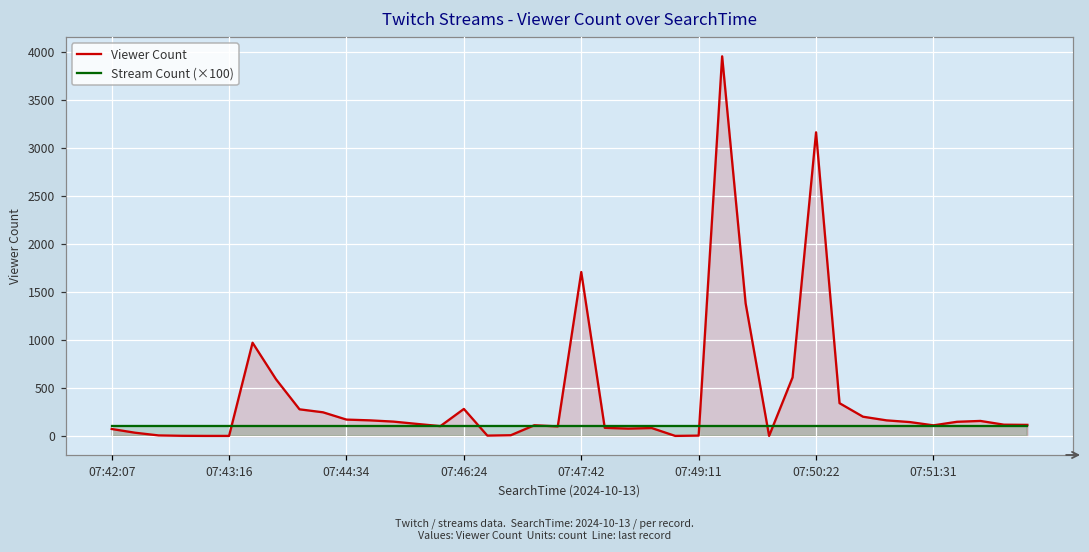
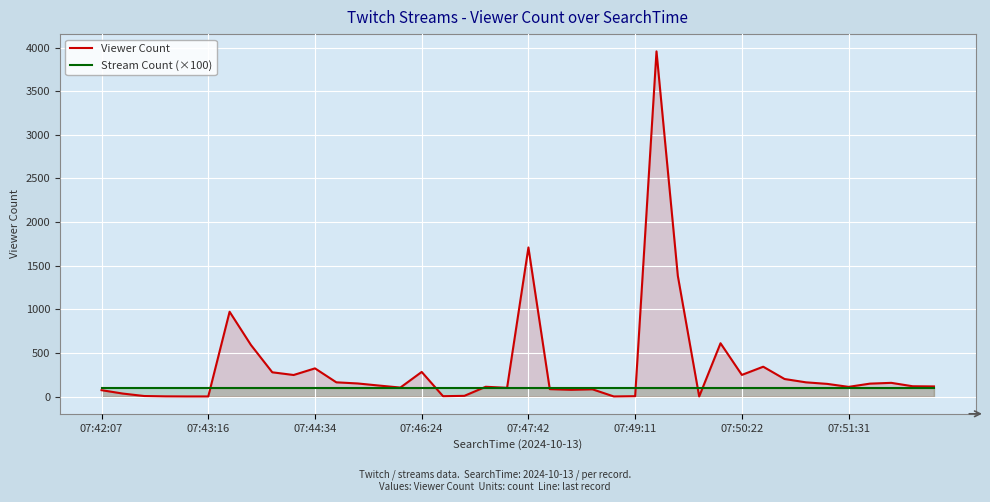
Viewer Count, 07:44:34: 200 -> 300
Viewer Count, 07:50:22: 3200 -> 200
